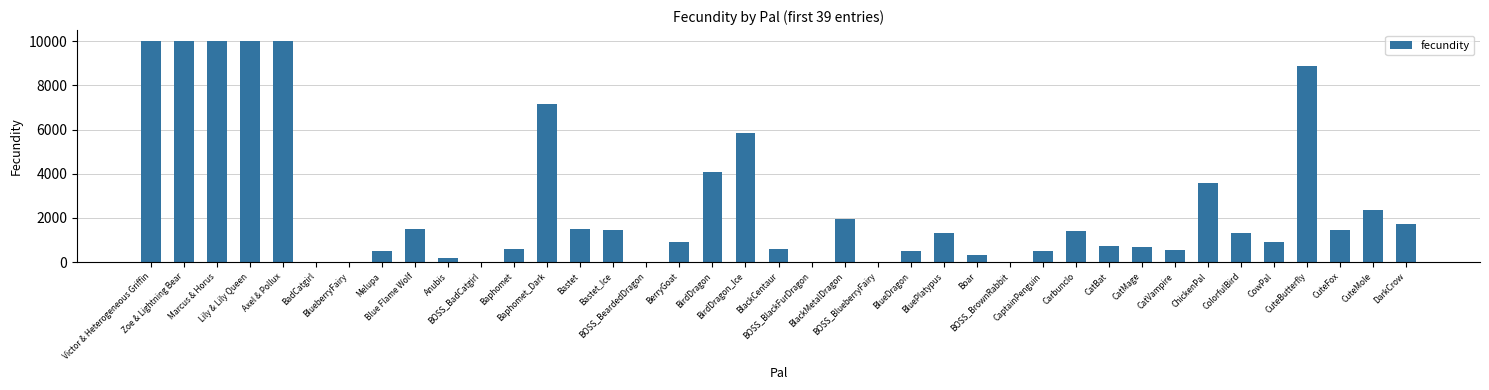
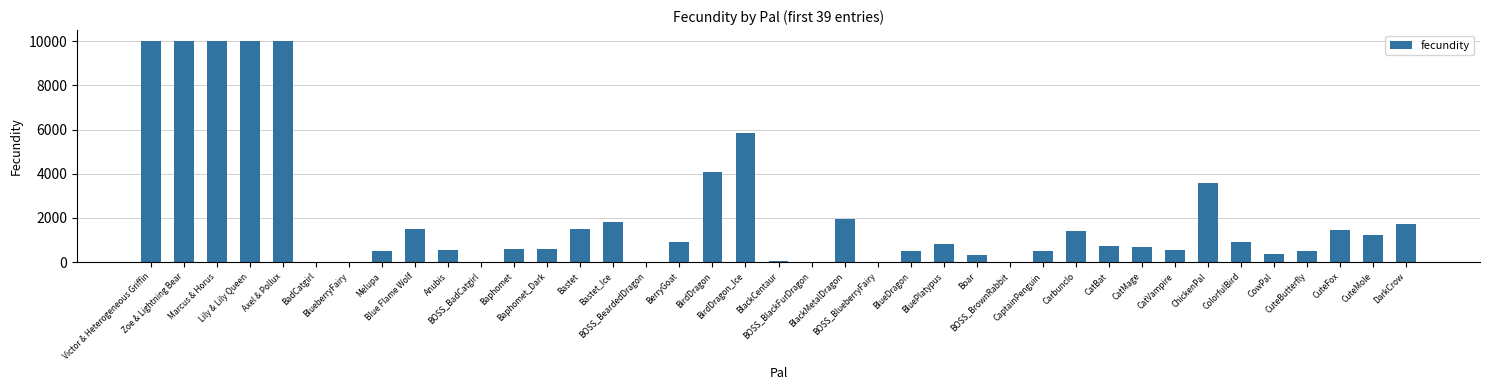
Anubis: 200 -> 600
Baphomet_Dark: 7200 -> 600
Bastet_Ice: 1400 -> 1800
BlackCentaur: 600 -> 100
BluePlatypus: 1300 -> 800
ColorfulBird: 1300 -> 900
CowPal: 900 -> 400
CuteButterfly: 8900 -> 500
CuteMole: 2300 -> 1200
